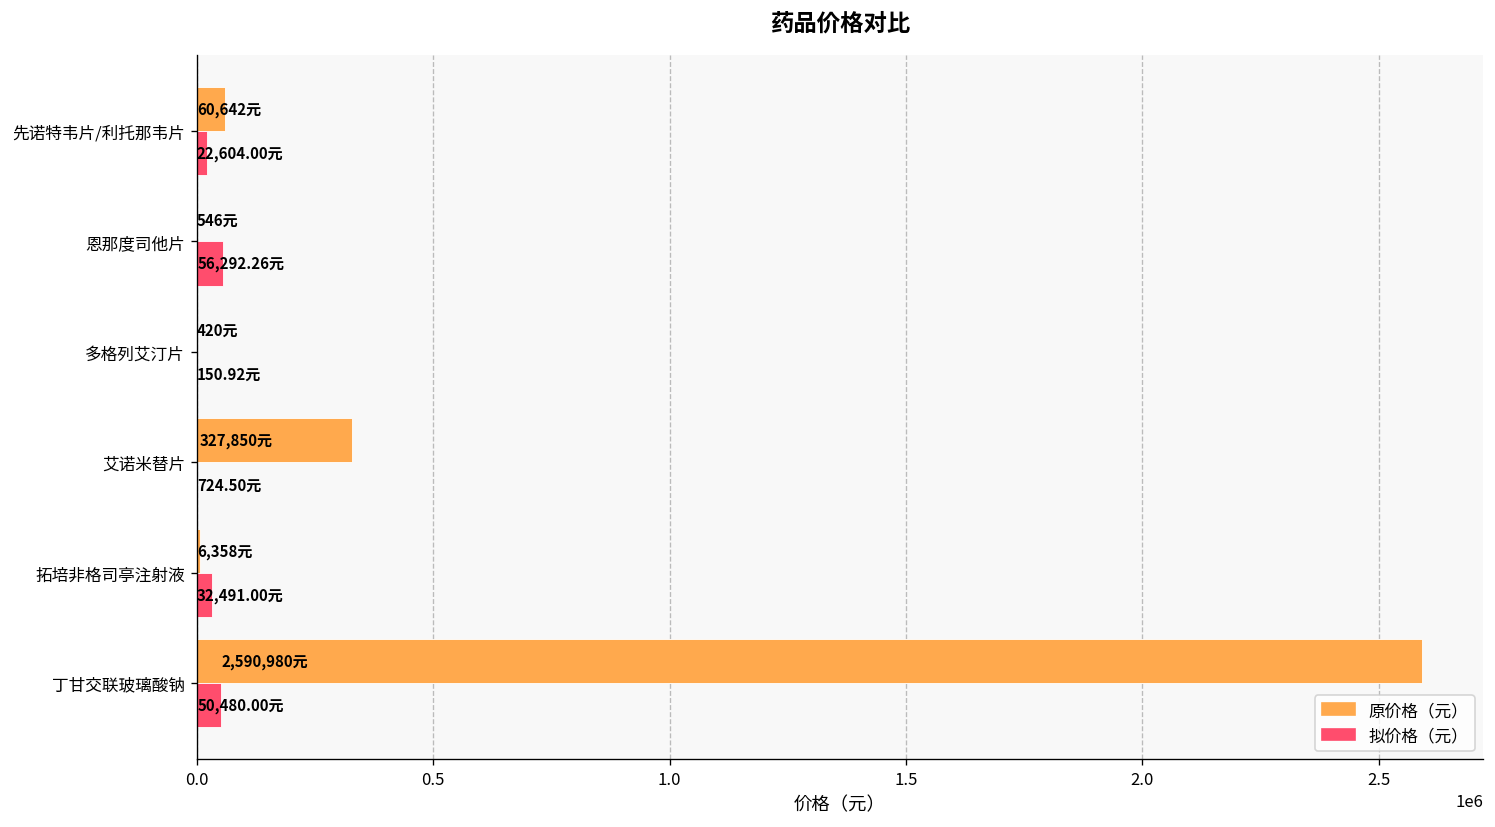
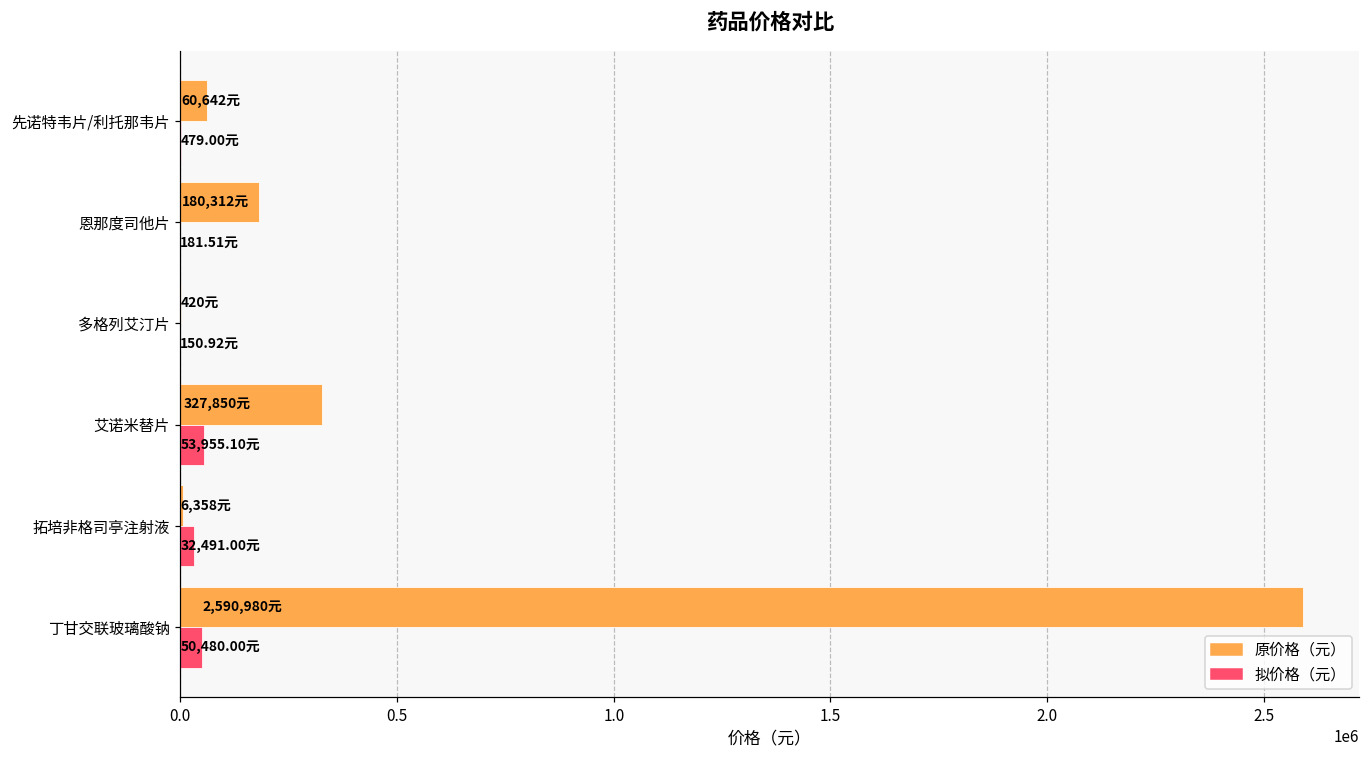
拟价格（元）, 先诺特韦片/利托那韦片: 22,604.00元 -> 479.00元
原价格（元）, 恩那度司他片: 546元 -> 180,312元
拟价格（元）, 恩那度司他片: 56,292.26元 -> 181.51元
拟价格（元）, 艾诺米替片: 724.50元 -> 53,955.10元
